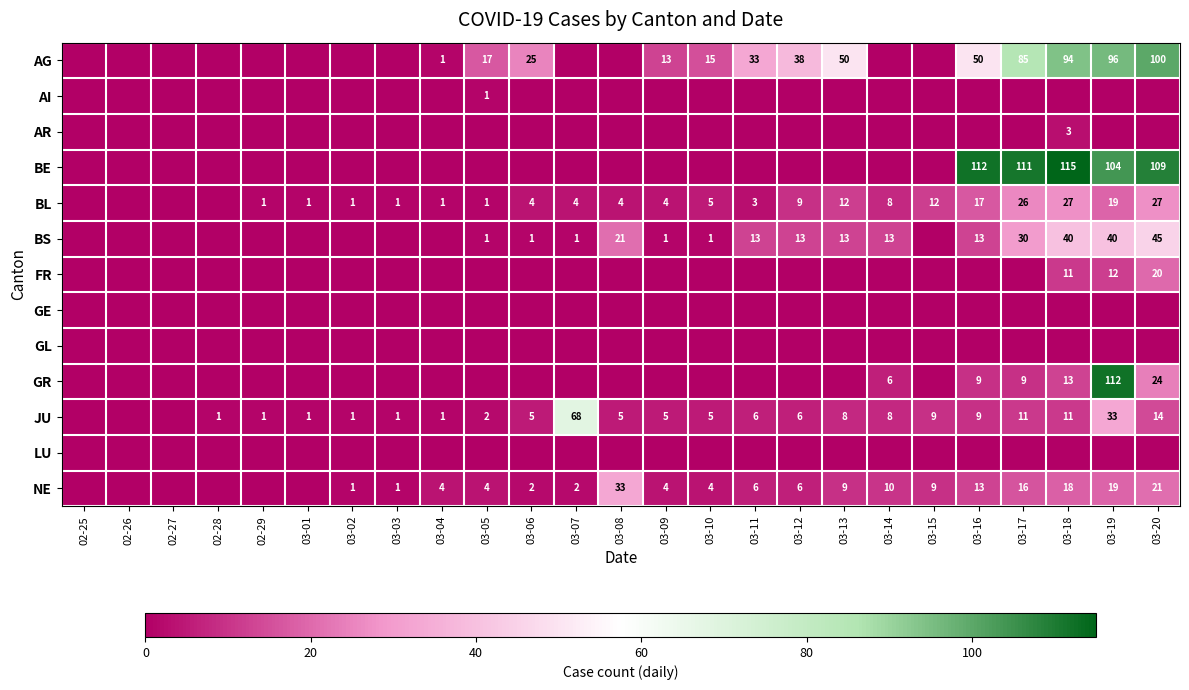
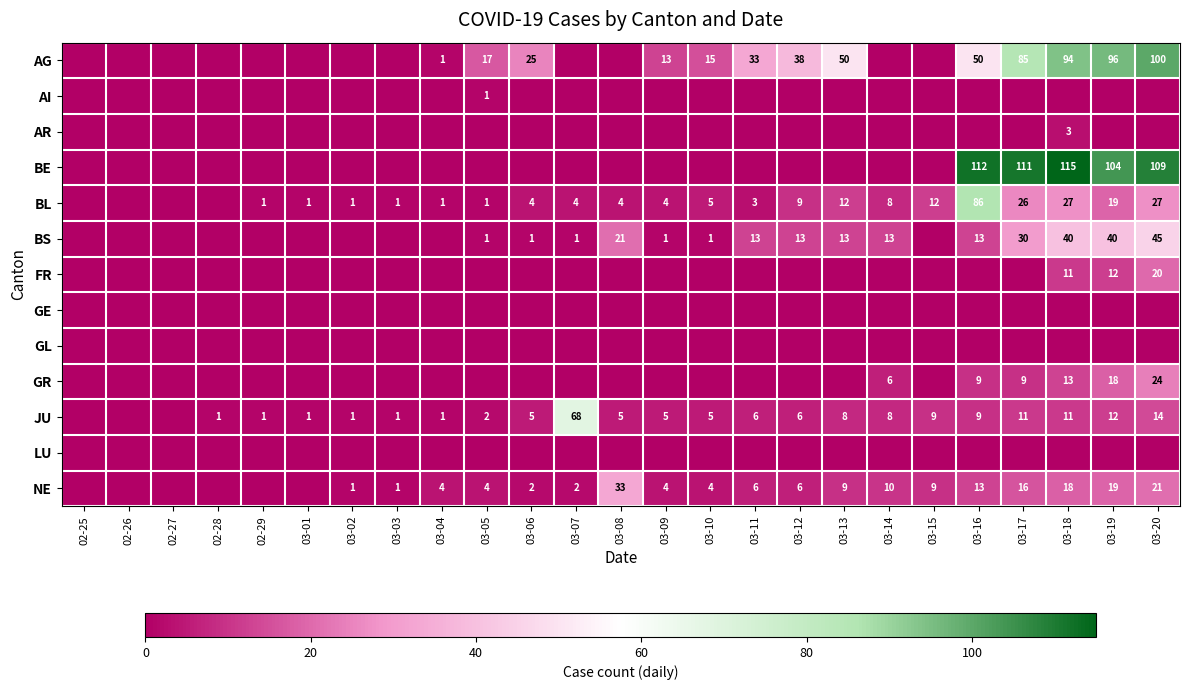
BL, 03-16: 17 -> 86
GR, 03-19: 112 -> 18
JU, 03-19: 33 -> 12
